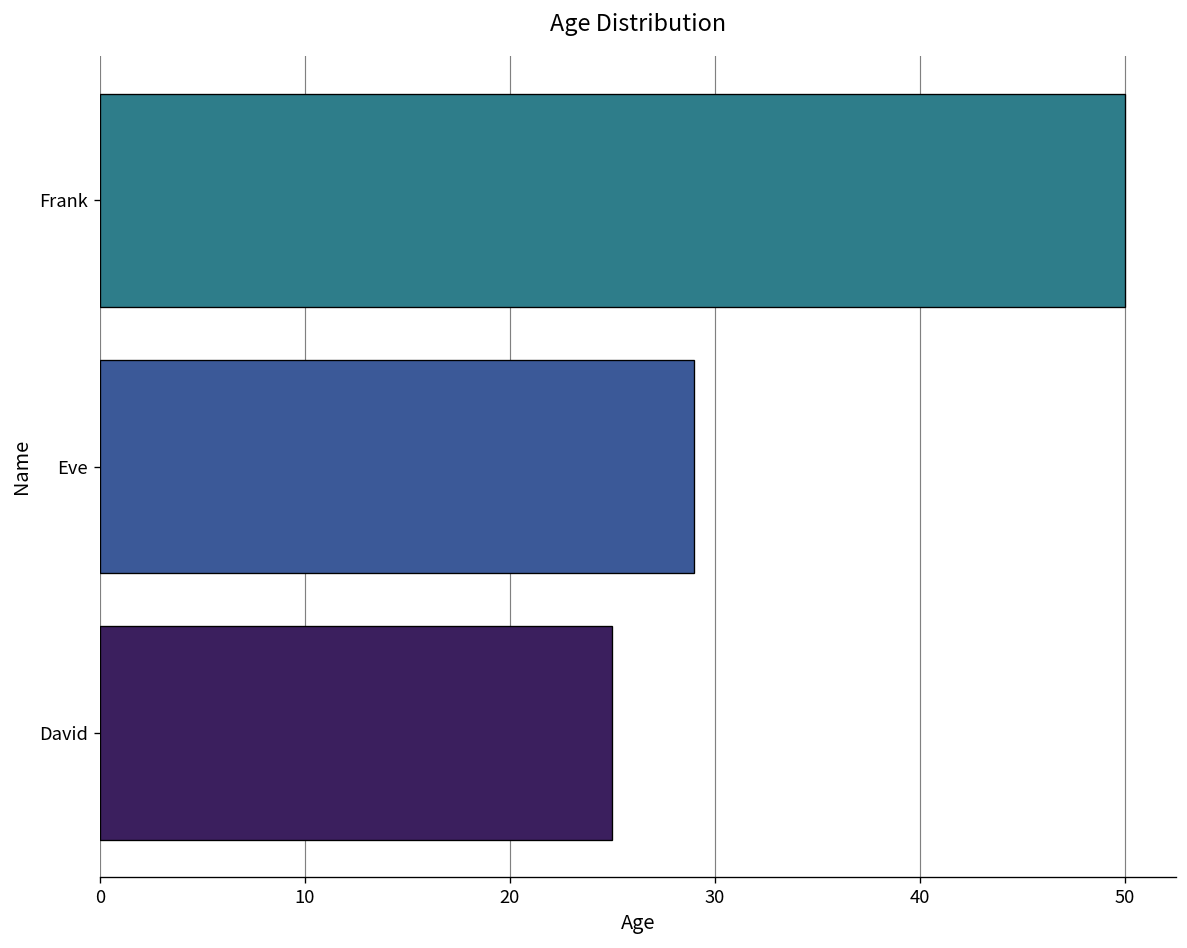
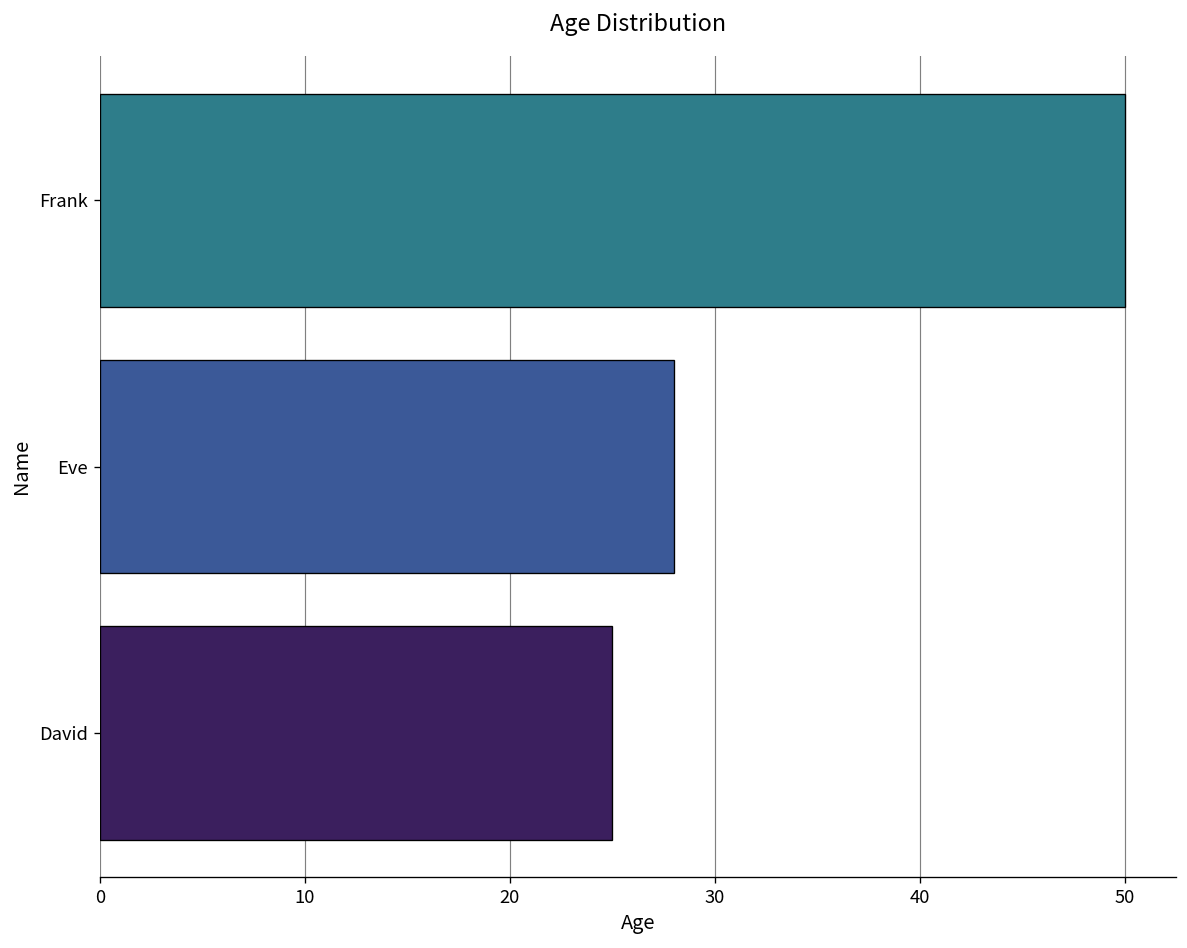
Eve: 29 -> 28
